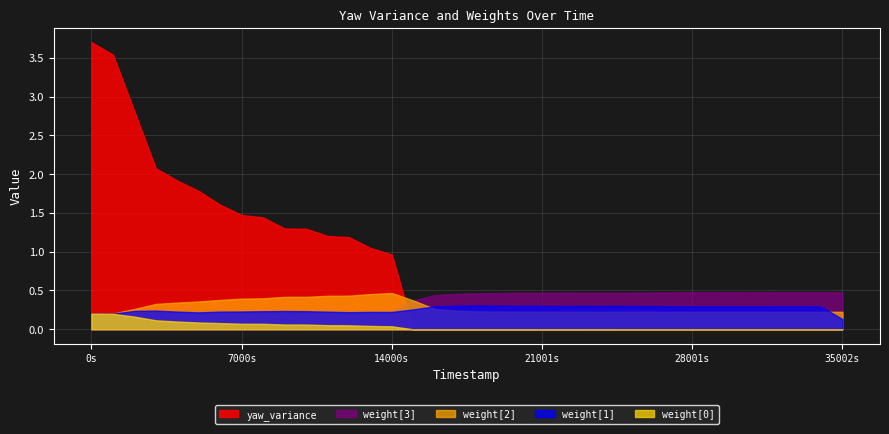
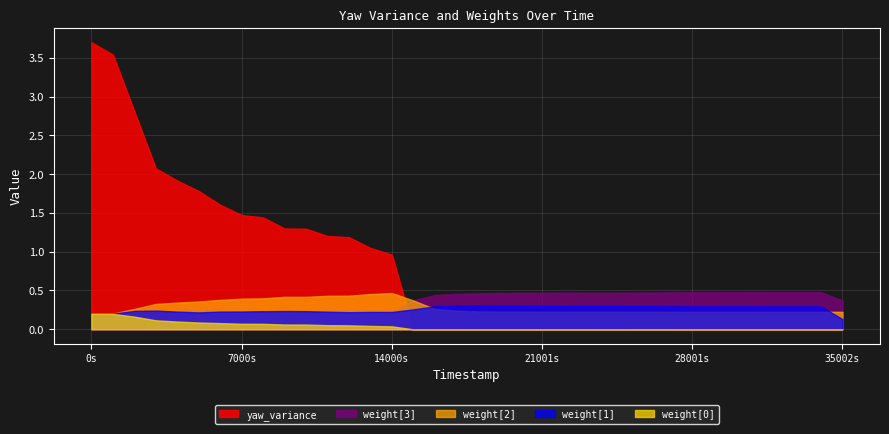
weight[3], 35002s: 0.5 -> 0.4
